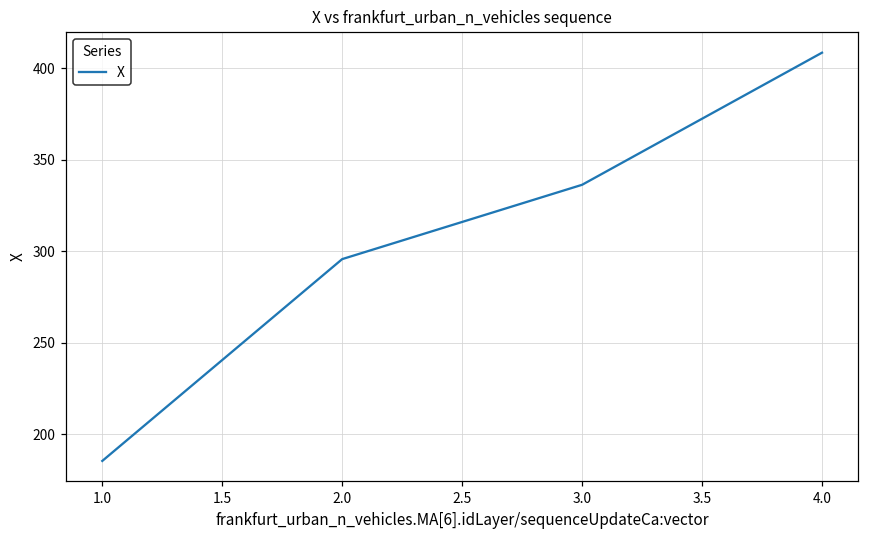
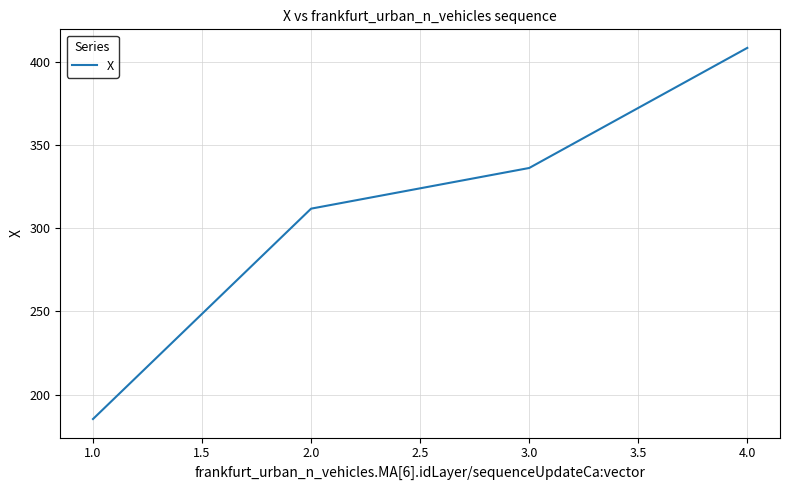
2.0: 296 -> 312
